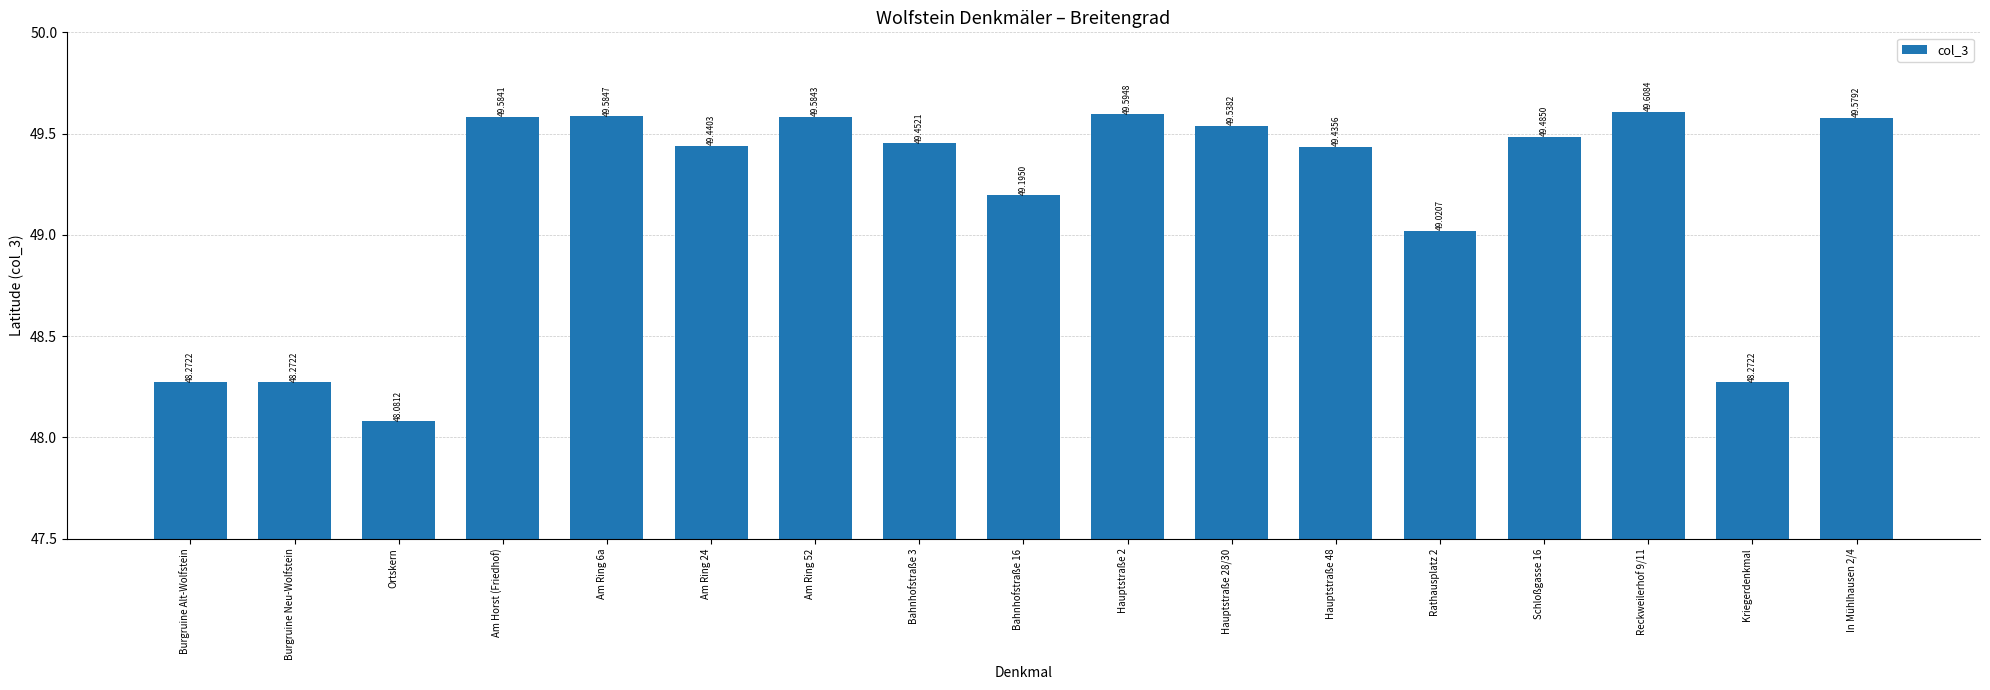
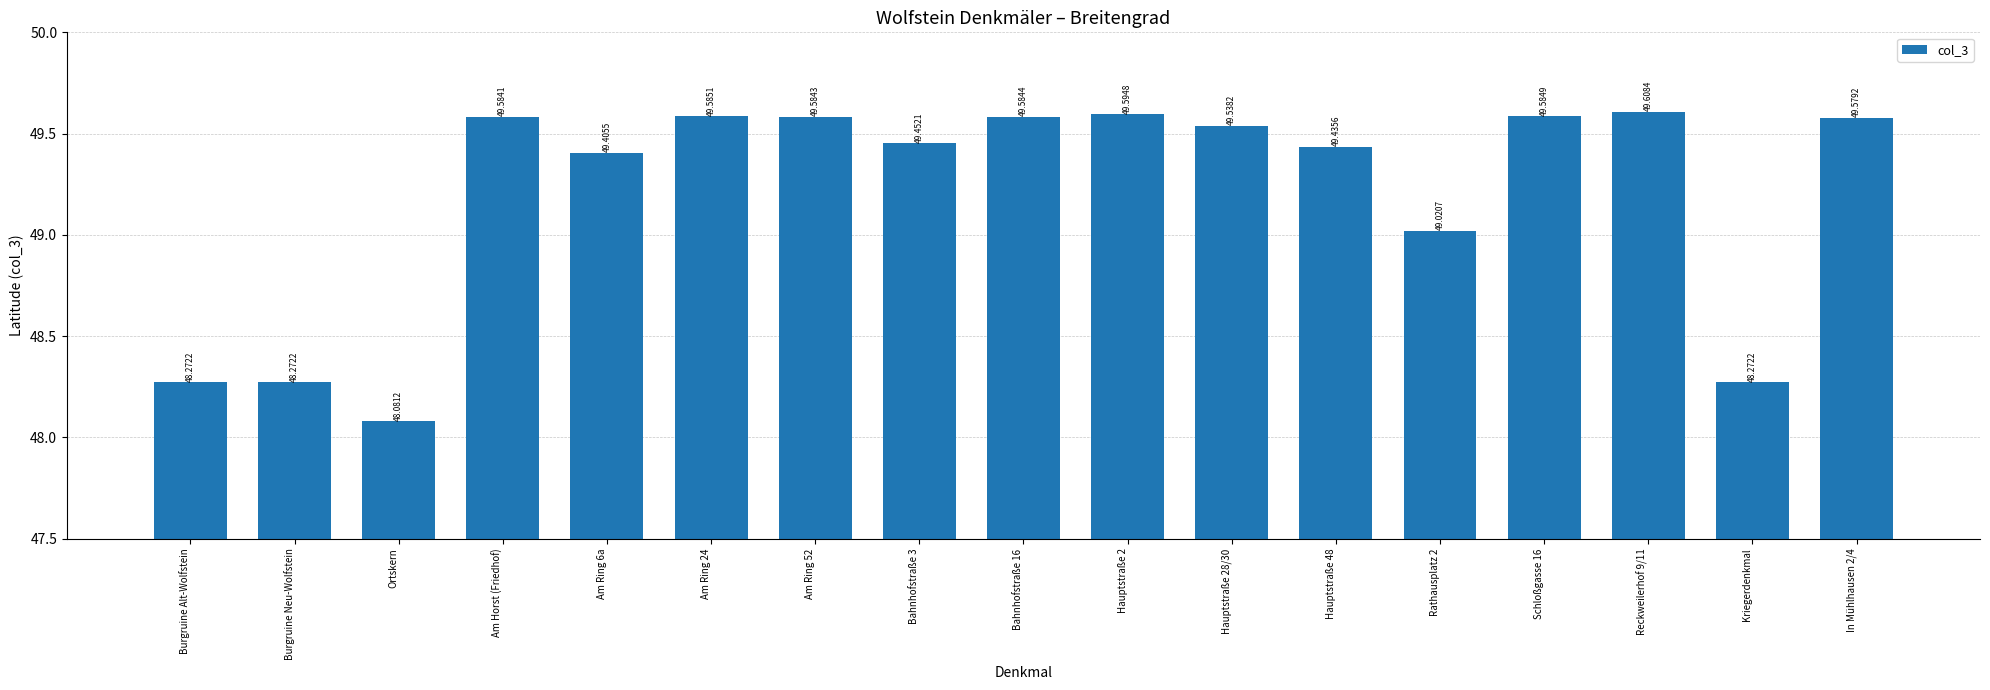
Am Ring 6a: 49.5847 -> 49.4055
Am Ring 24: 49.4403 -> 49.5851
Bahnhofstraße 16: 49.1950 -> 49.5844
Schloßgasse 16: 49.4850 -> 49.5849
